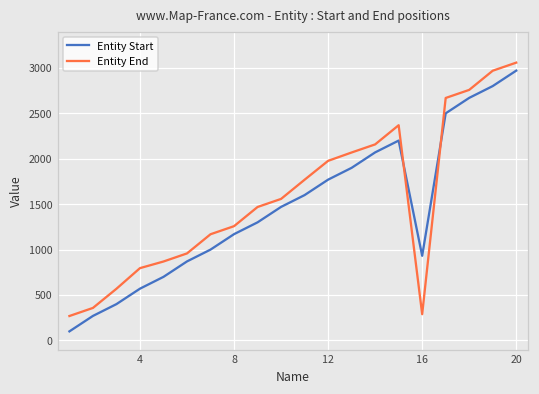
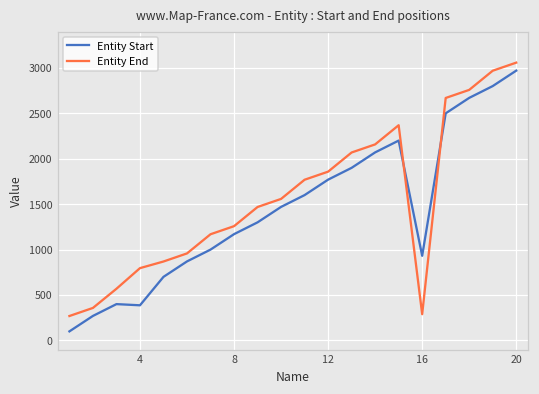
Entity Start, 4: 600 -> 400
Entity End, 12: 2000 -> 1900
